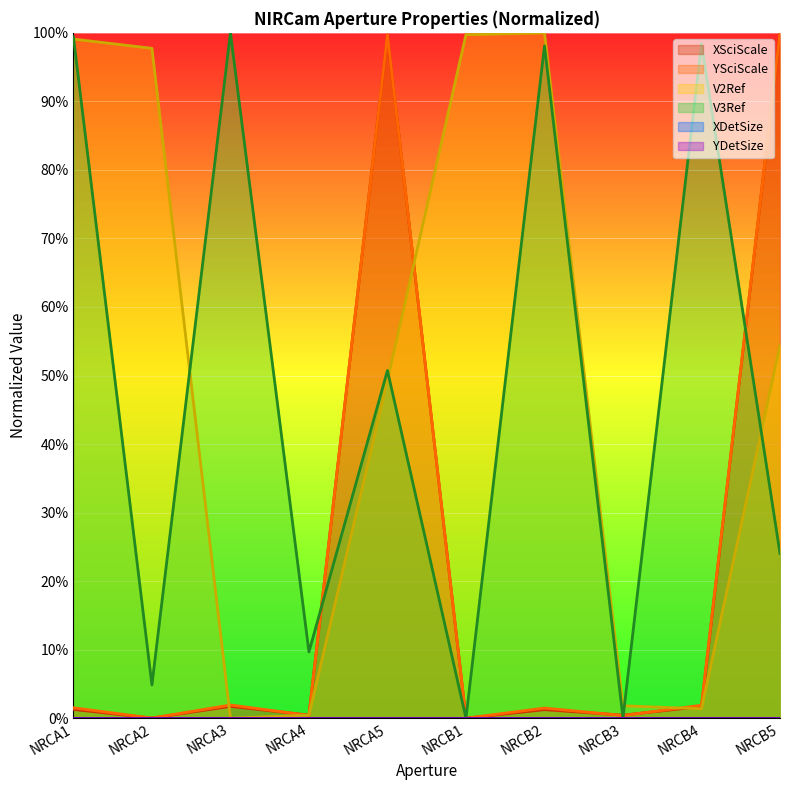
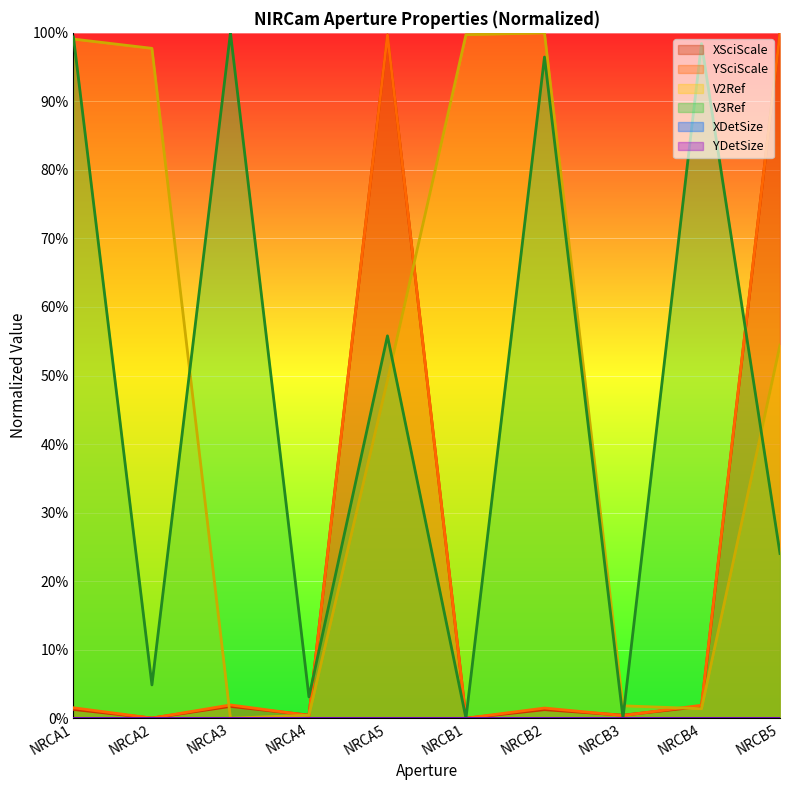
V3Ref, NRCA4: 10% -> 3%
V3Ref, NRCA5: 51% -> 56%
V3Ref, NRCB2: 98% -> 96%
